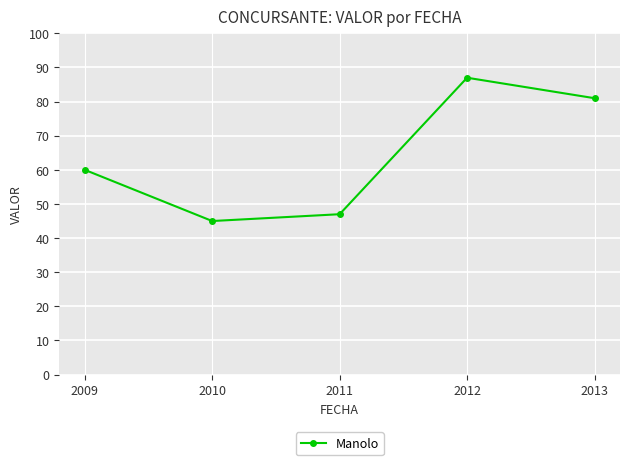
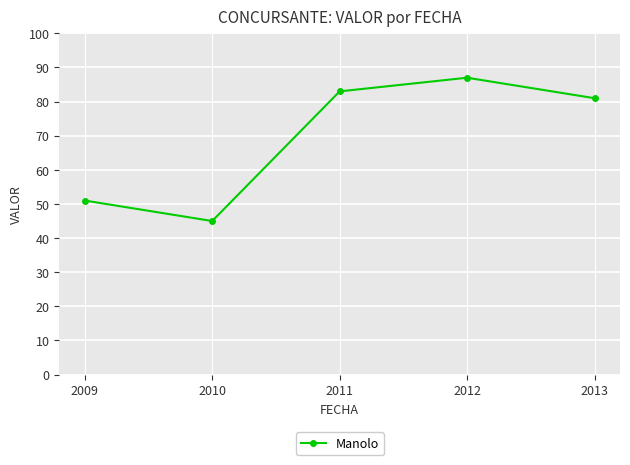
2009: 60 -> 51
2011: 47 -> 83
